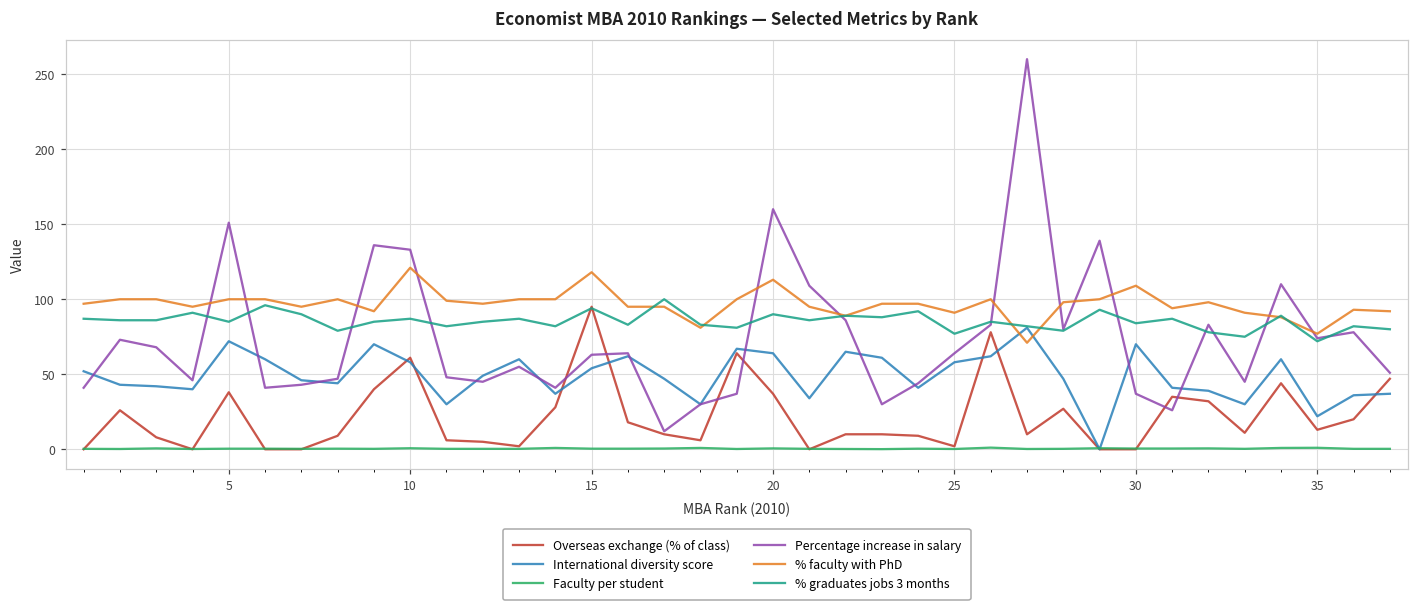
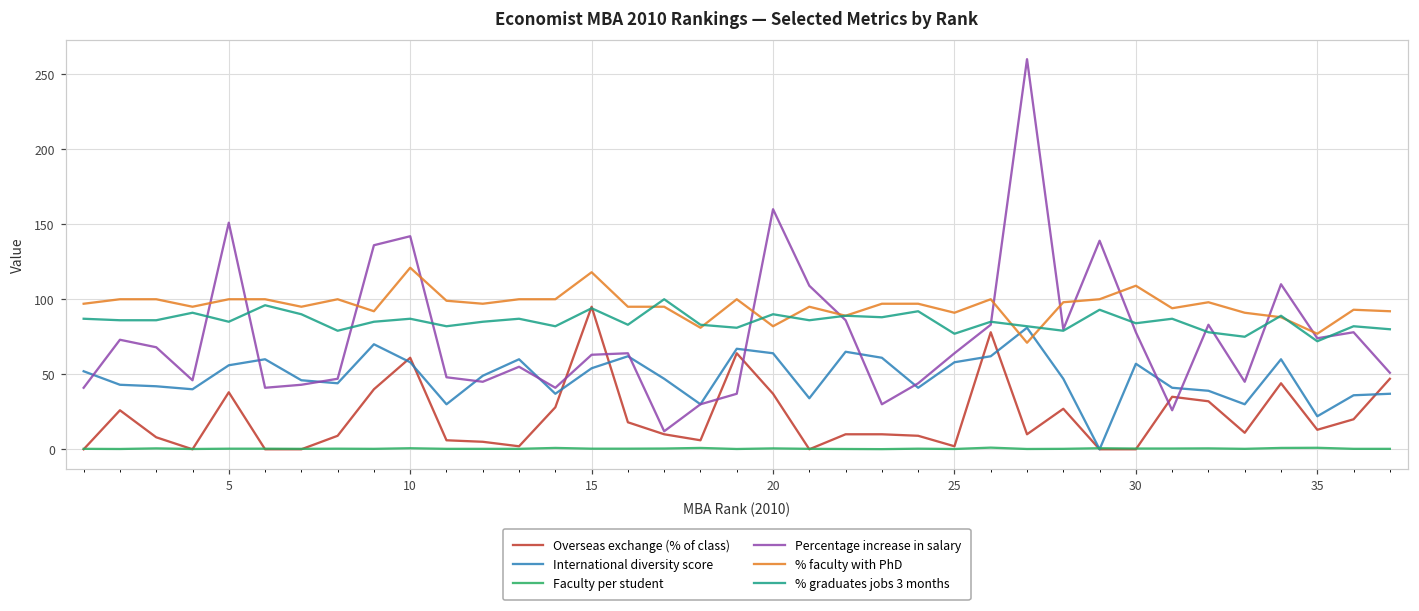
International diversity score, 5: 72 -> 56
Percentage increase in salary, 10: 133 -> 142
% faculty with PhD, 20: 113 -> 82
International diversity score, 30: 70 -> 57
Percentage increase in salary, 30: 37 -> 78
